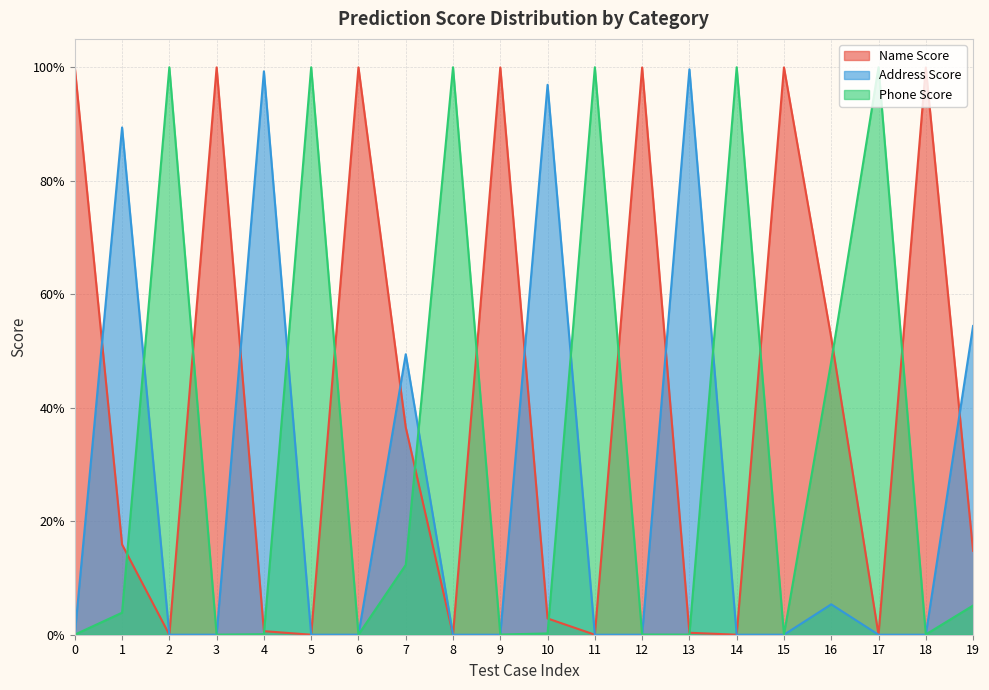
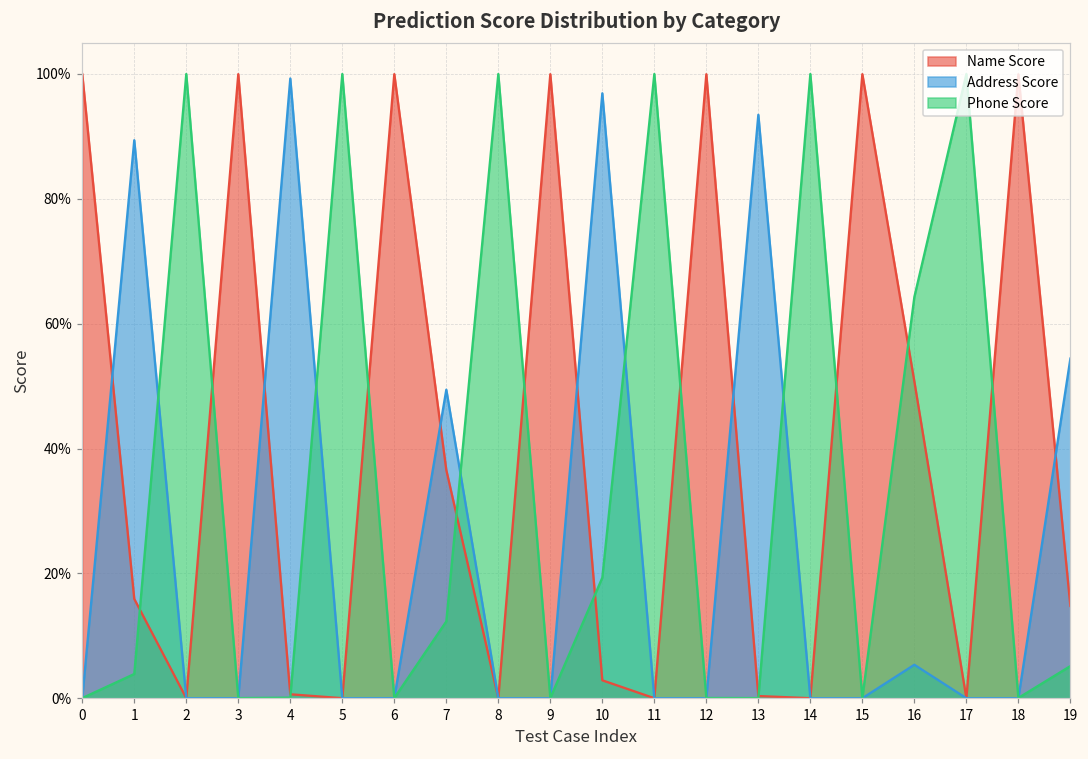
Phone Score, 10: 0% -> 19%
Address Score, 13: 100% -> 93%
Name Score, 16: 52% -> 51%
Phone Score, 16: 48% -> 64%
